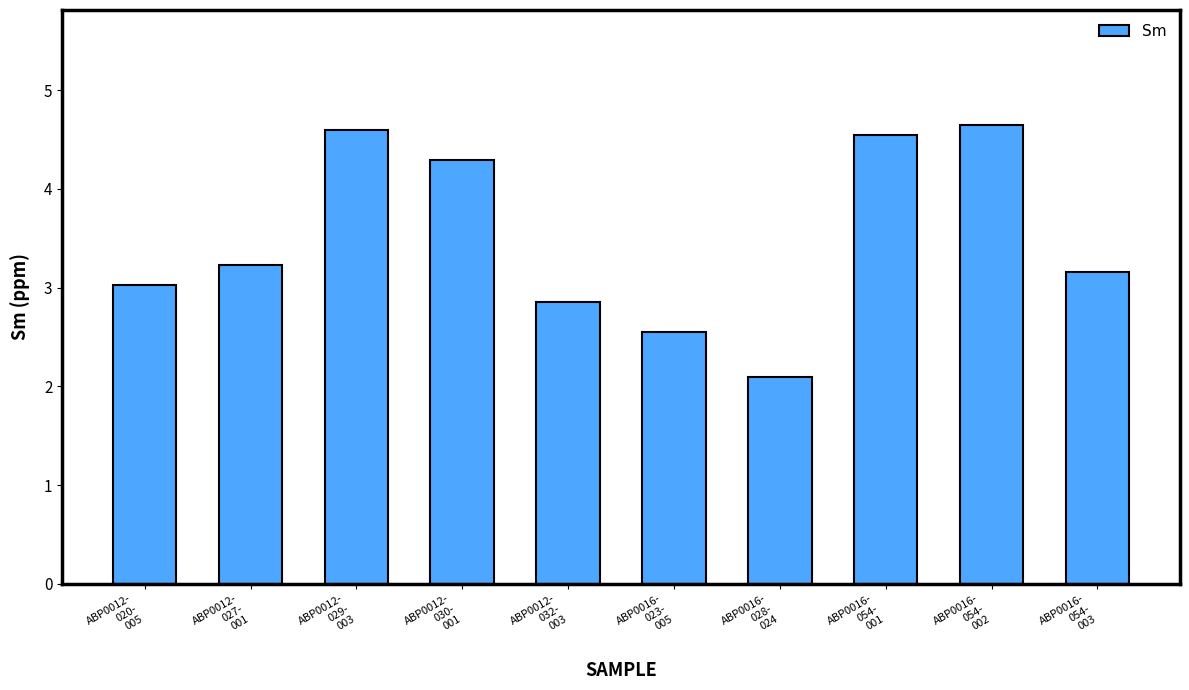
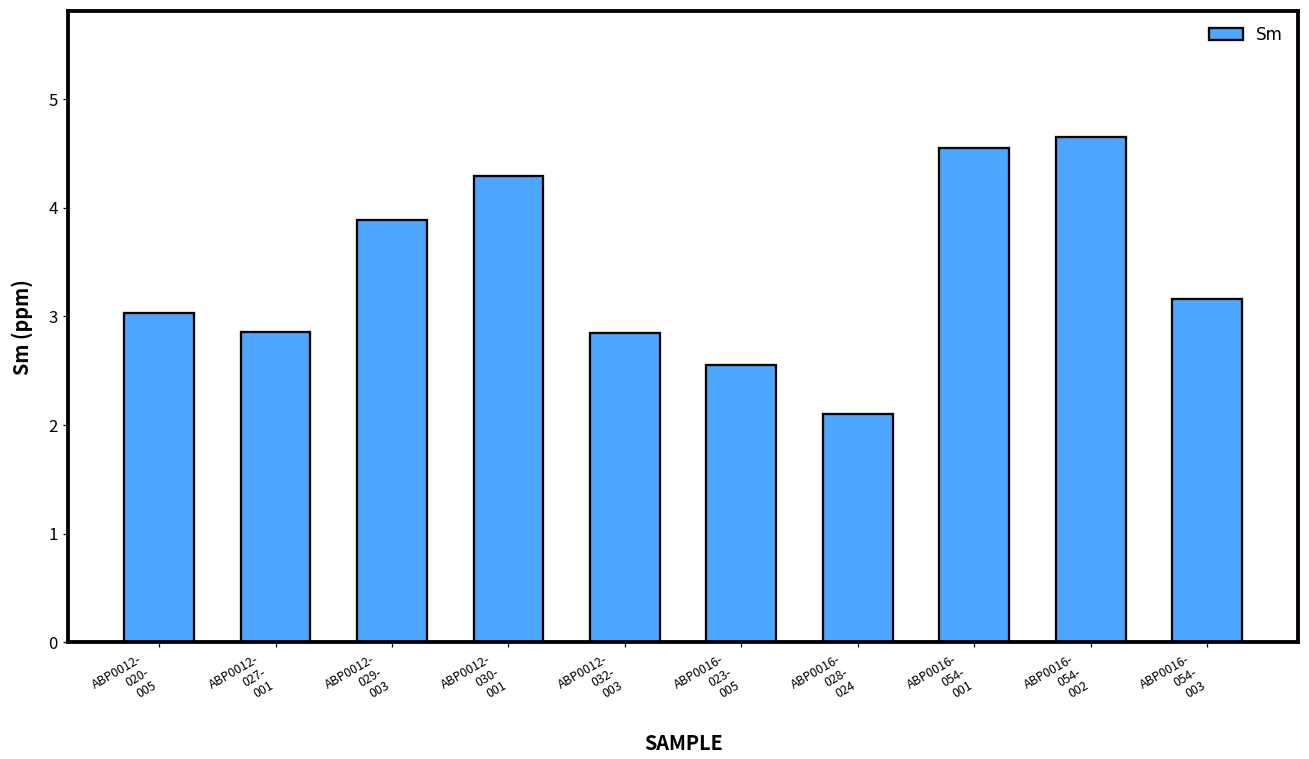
ABP0012- 027- 001: 3.2 -> 2.9
ABP0012- 029- 003: 4.6 -> 3.9
